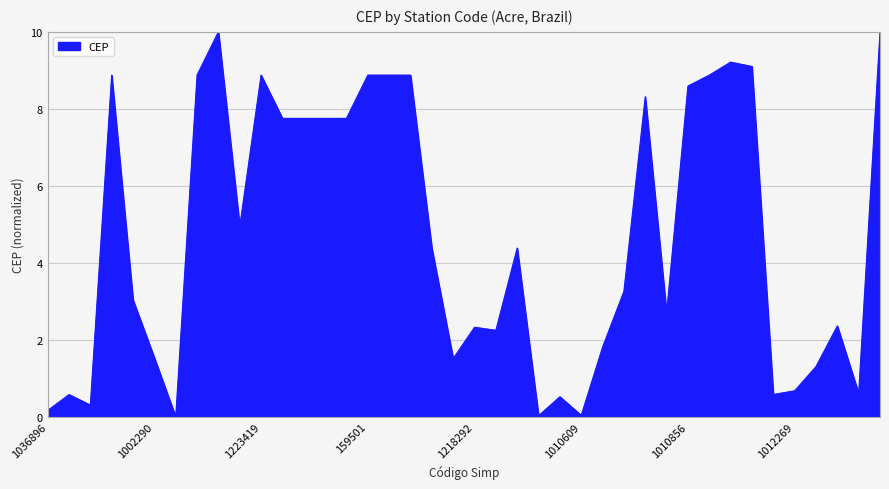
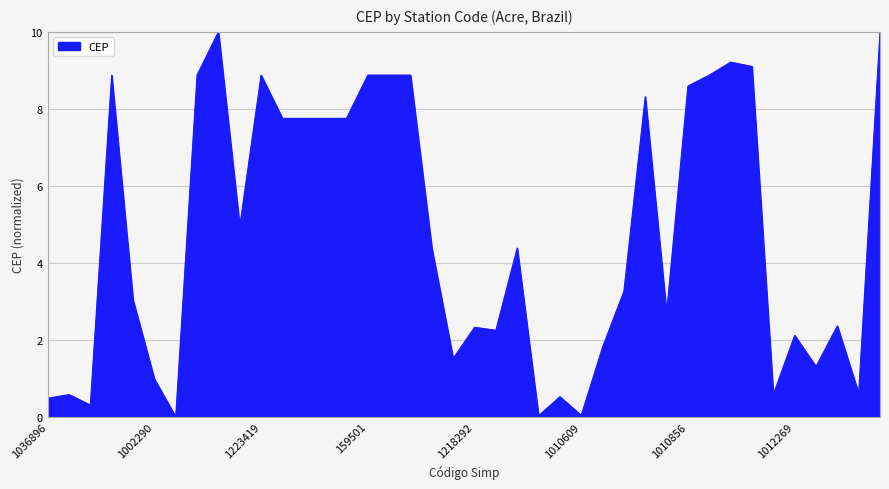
1036896: 0.2 -> 0.5
1002290: 1.5 -> 1.0
1012269: 0.7 -> 2.1
